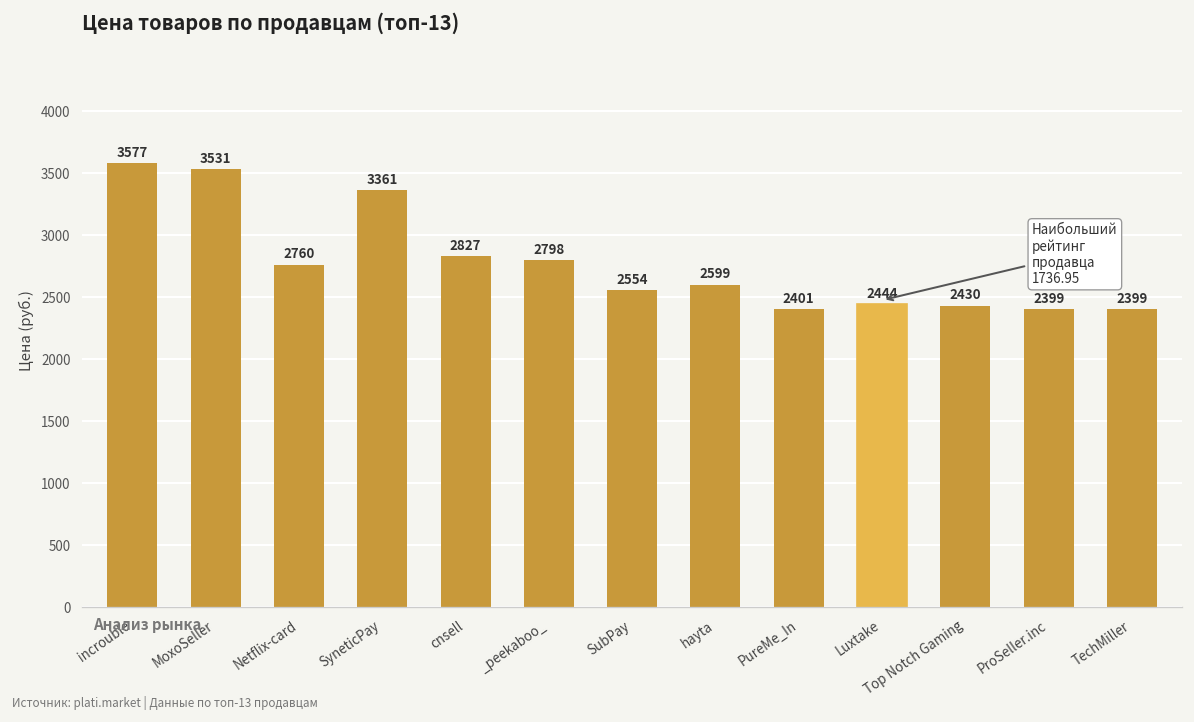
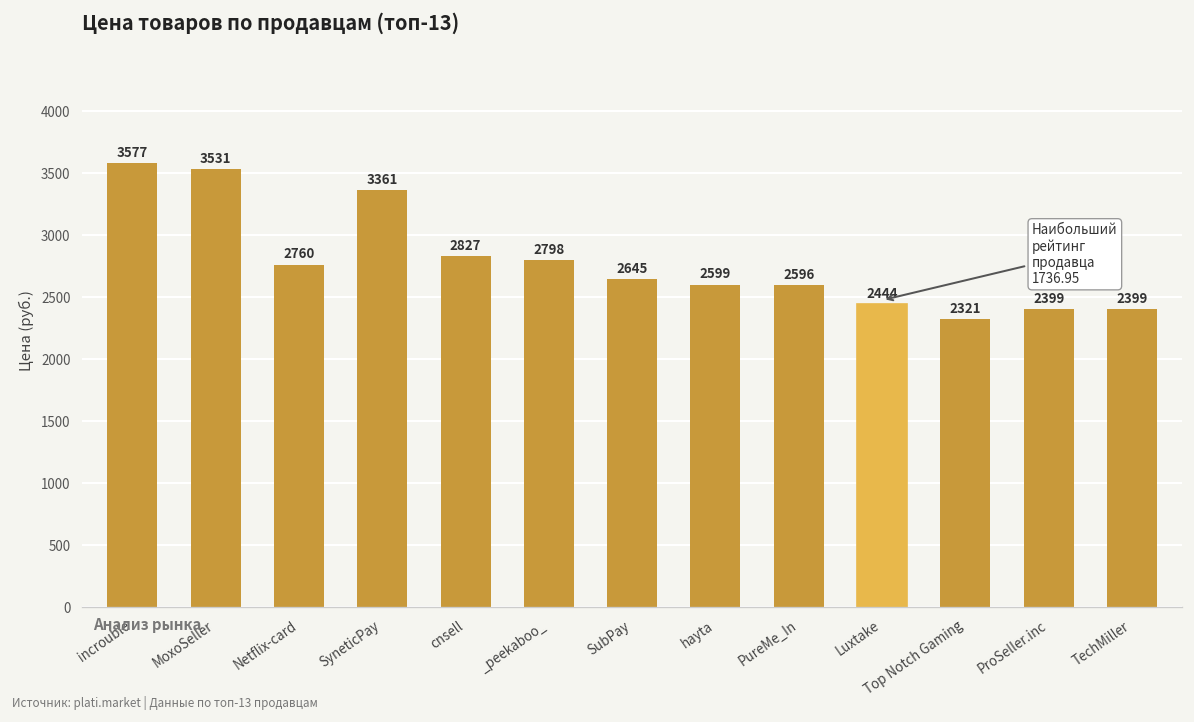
SubPay: 2554 -> 2645
PureMe_In: 2401 -> 2596
Top Notch Gaming: 2430 -> 2321
